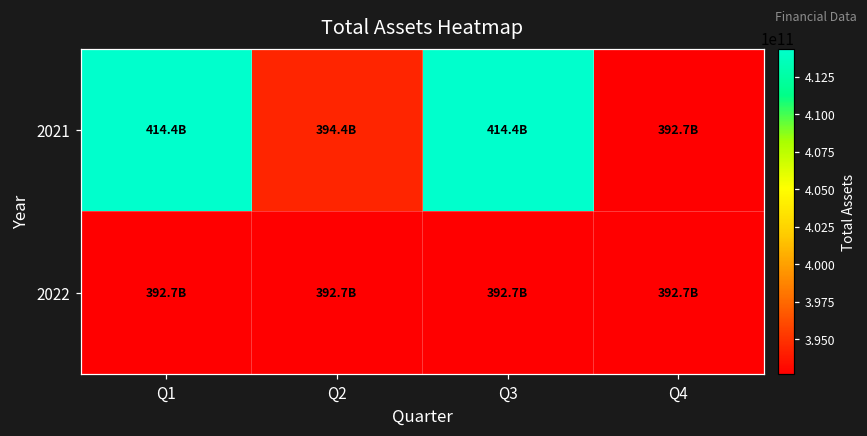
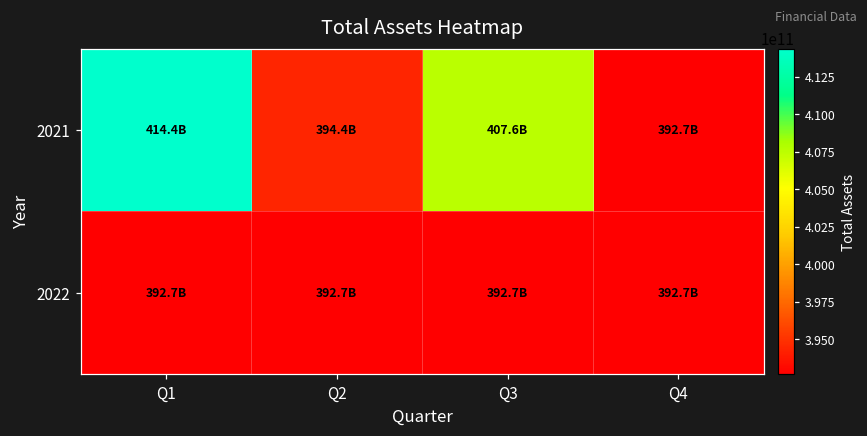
2021, Q3: 414.4B -> 407.6B
